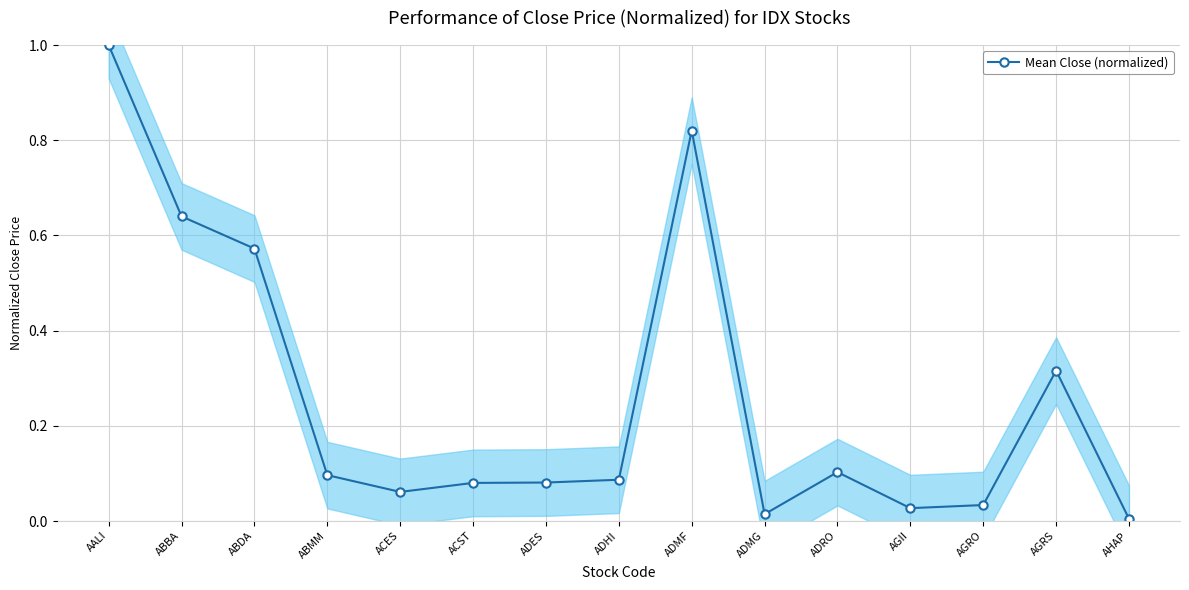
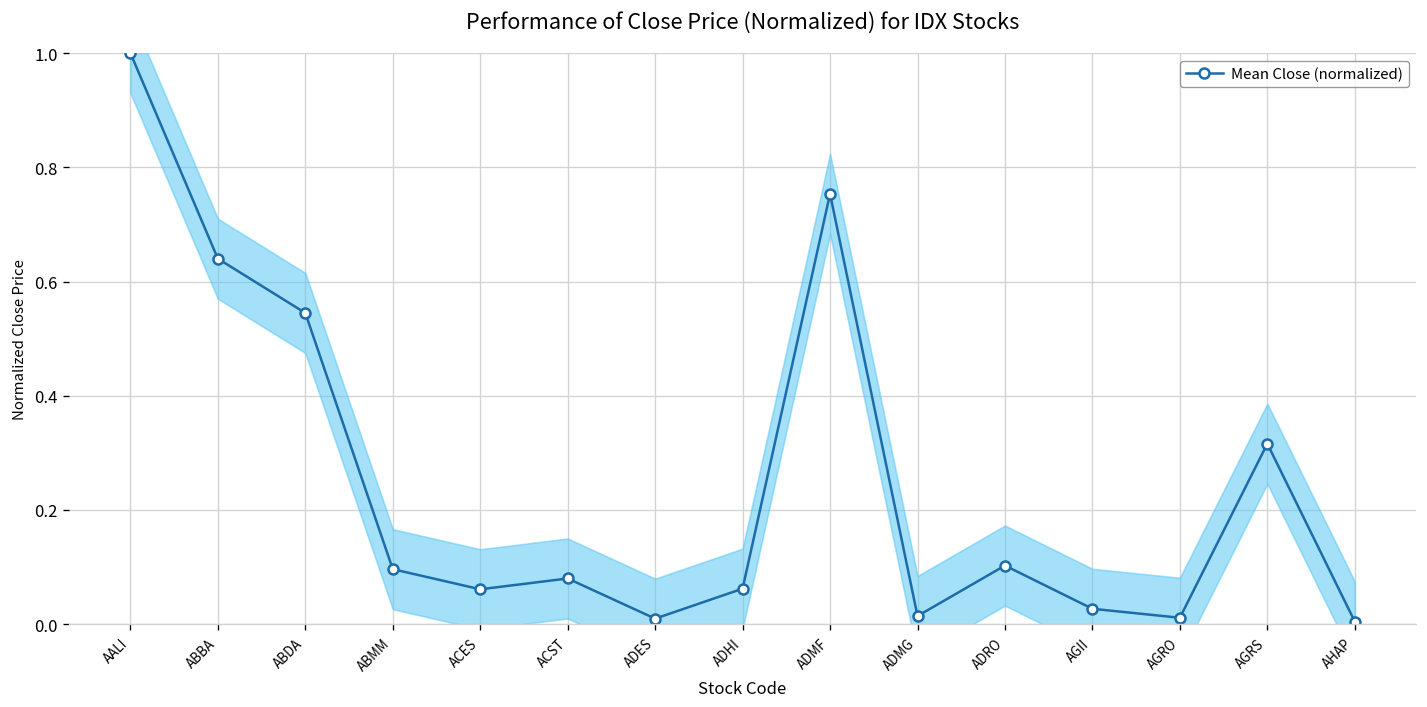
Mean Close (normalized), ABDA: 0.57 -> 0.54
Mean Close (normalized), ADES: 0.08 -> 0.01
Mean Close (normalized), ADHI: 0.09 -> 0.06
Mean Close (normalized), ADMF: 0.82 -> 0.75
Mean Close (normalized), AGRO: 0.03 -> 0.01
